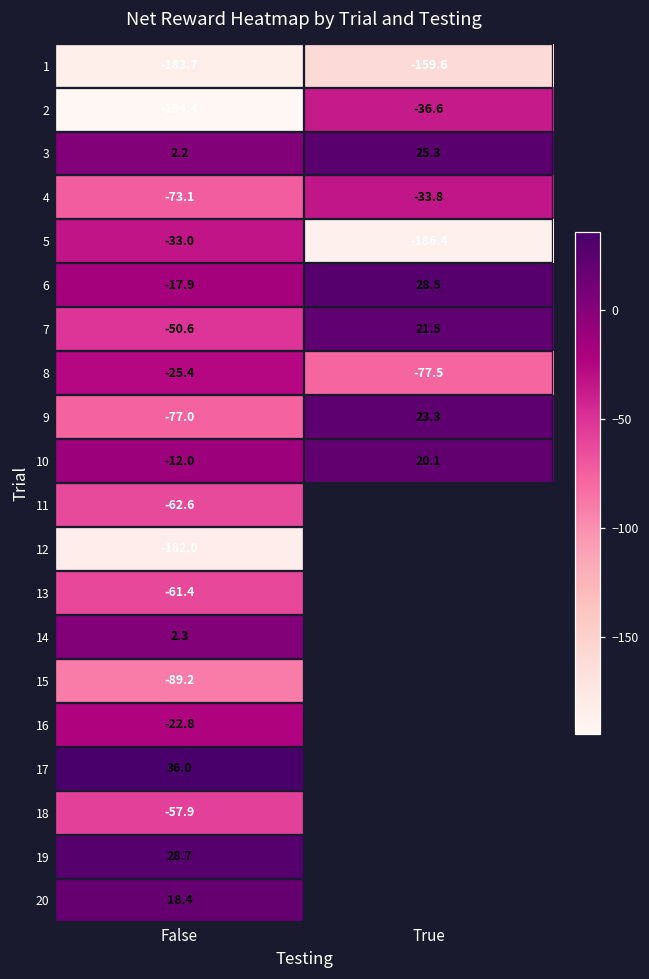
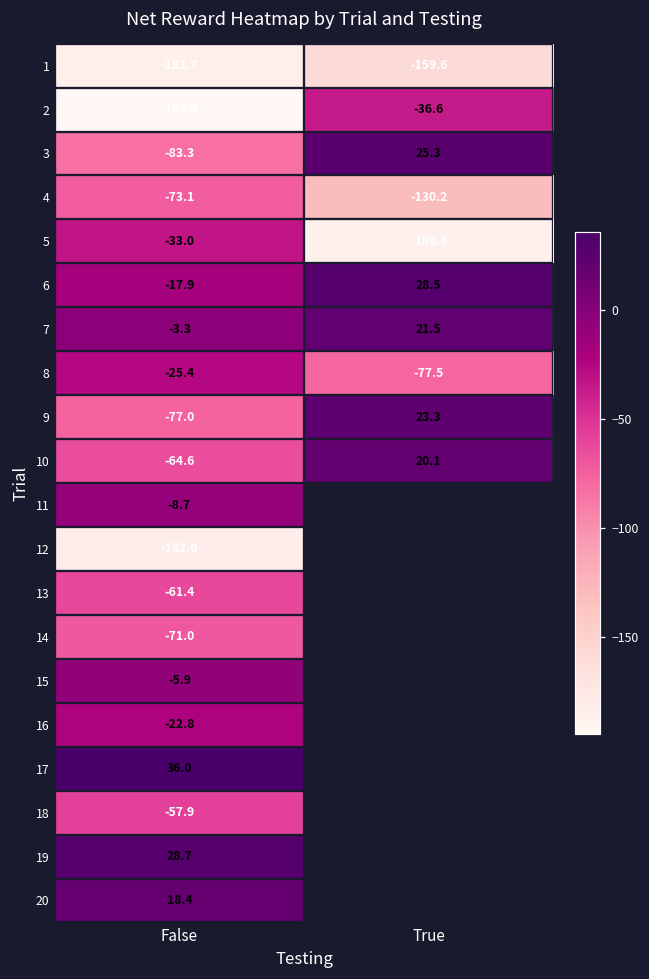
3, False: 2.2 -> -83.3
4, True: -33.8 -> -130.2
7, False: -50.6 -> -3.3
10, False: -12.0 -> -64.6
11, False: -62.6 -> -8.7
14, False: 2.3 -> -71.0
15, False: -89.2 -> -5.9
